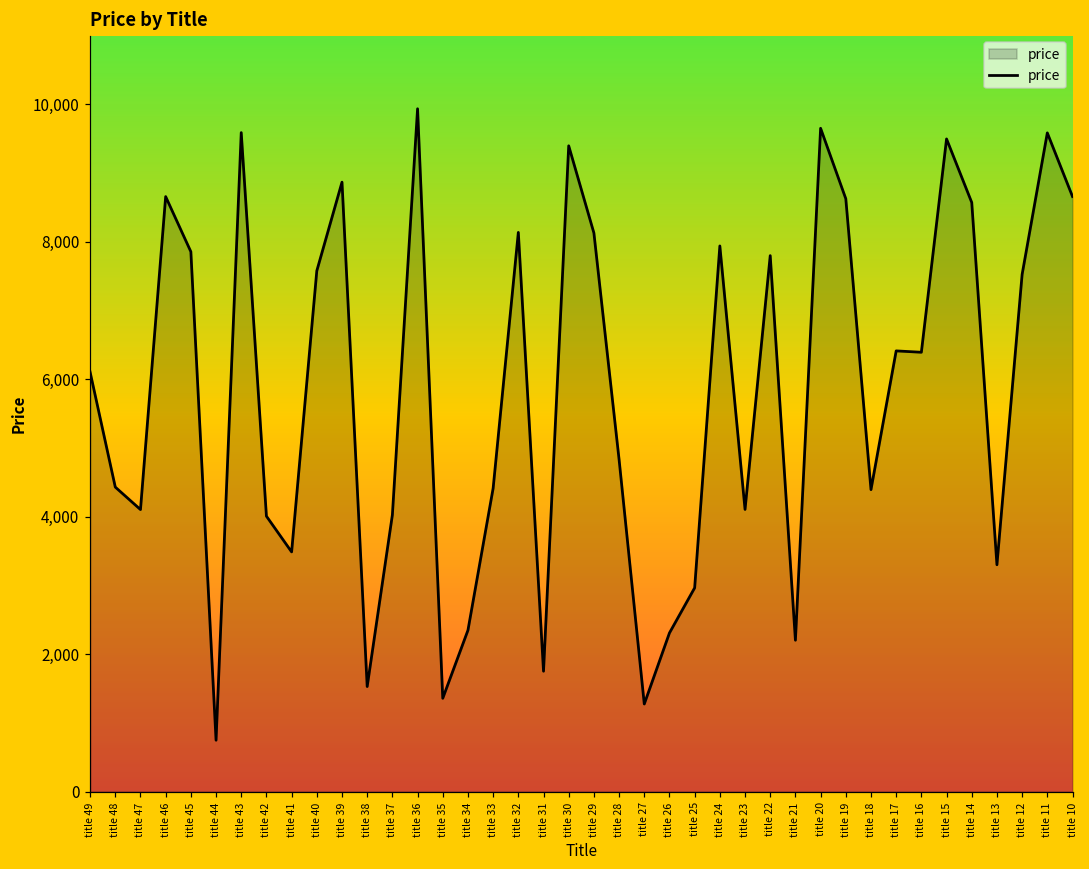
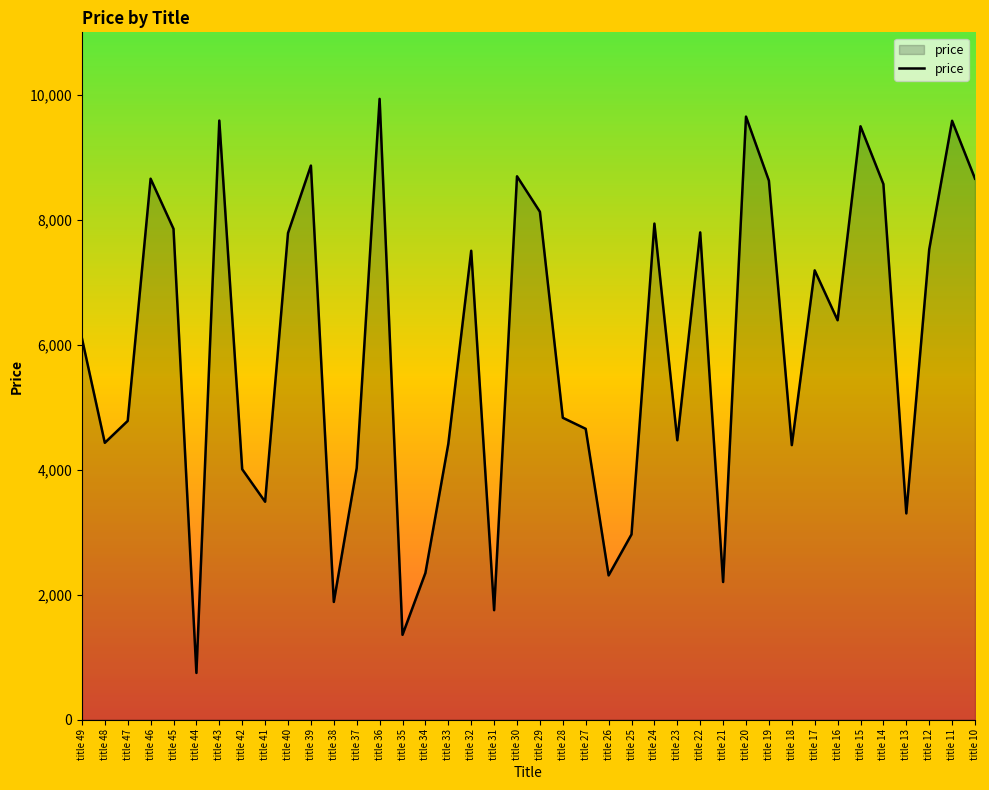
title 47: 4,100 -> 4,800
title 40: 7,600 -> 7,800
title 38: 1,500 -> 1,900
title 32: 8,100 -> 7,500
title 30: 9,400 -> 8,700
title 27: 1,300 -> 4,700
title 23: 4,100 -> 4,500
title 17: 6,400 -> 7,200
